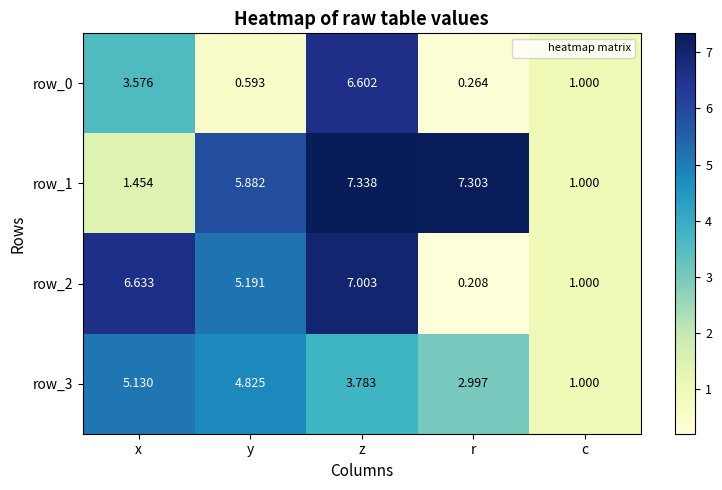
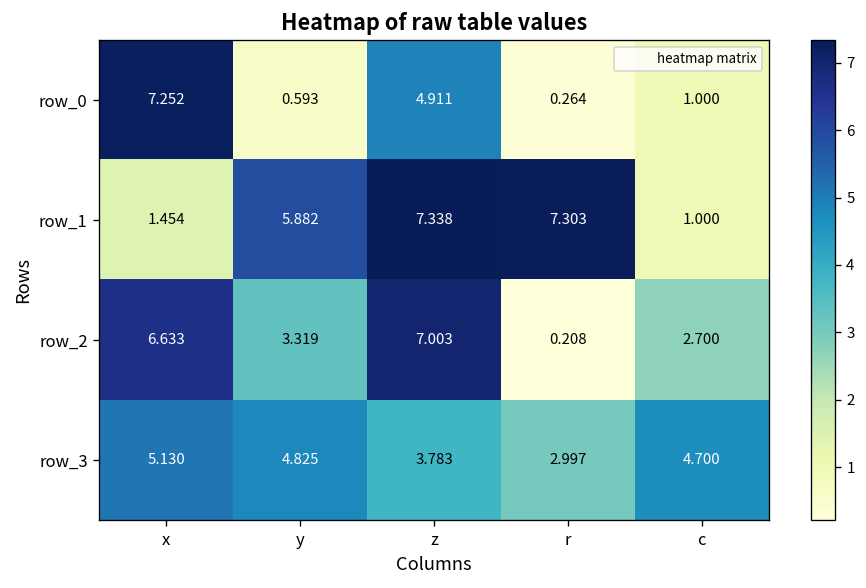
row_0, x: 3.576 -> 7.252
row_0, z: 6.602 -> 4.911
row_2, y: 5.191 -> 3.319
row_2, c: 1.000 -> 2.700
row_3, c: 1.000 -> 4.700
